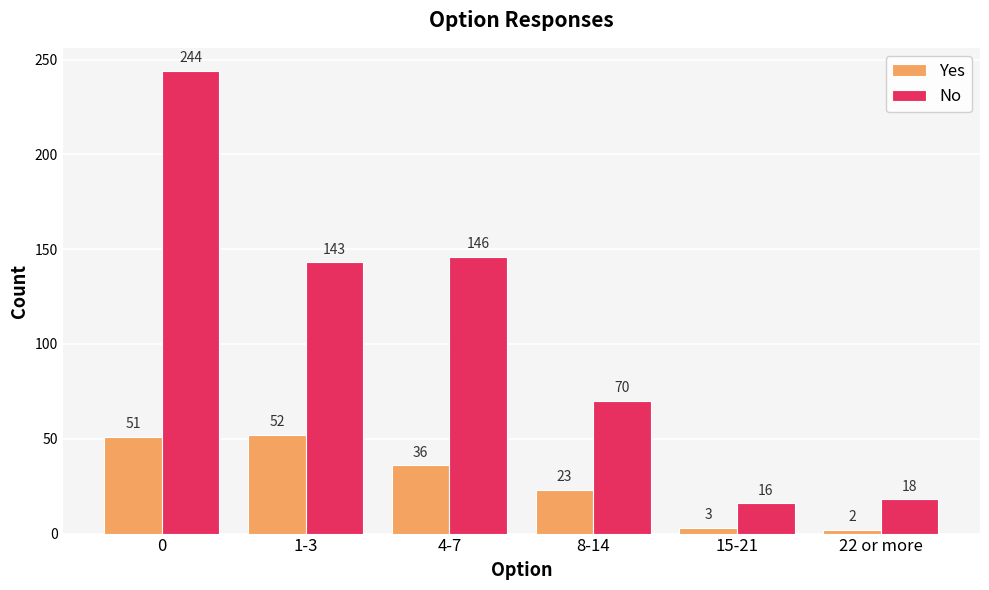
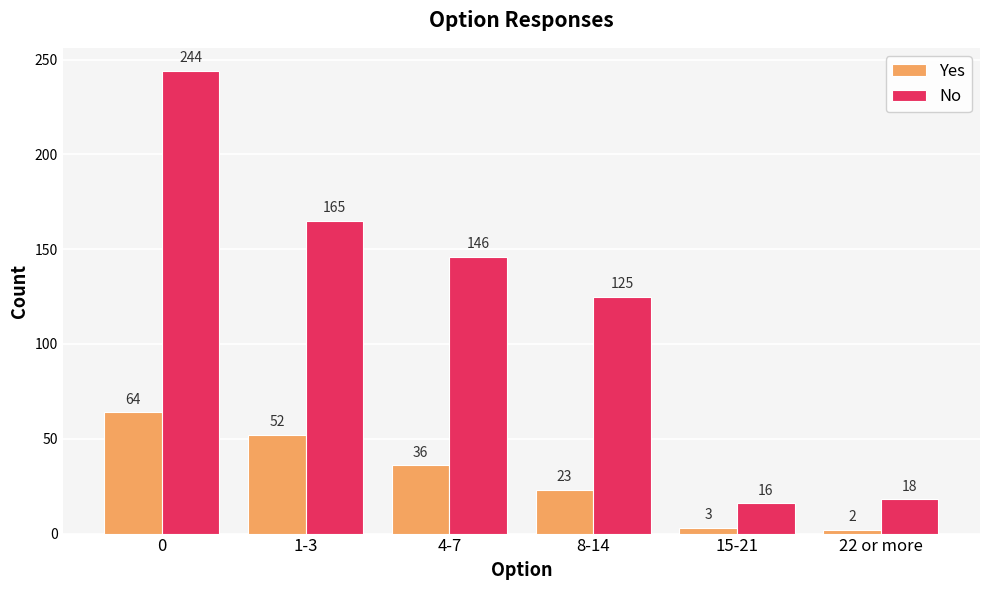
Yes, 0: 51 -> 64
No, 1-3: 143 -> 165
No, 8-14: 70 -> 125
